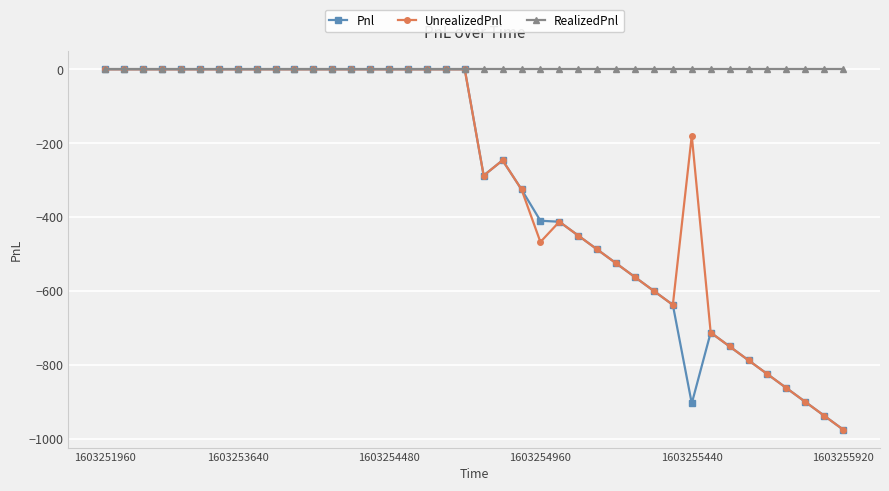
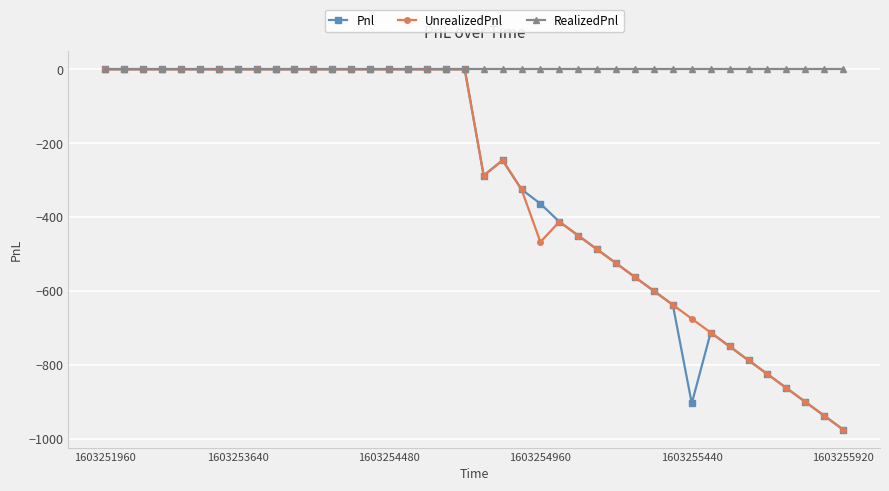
Pnl, 1603254960: -410 -> -360
UnrealizedPnl, 1603255440: -180 -> -680
